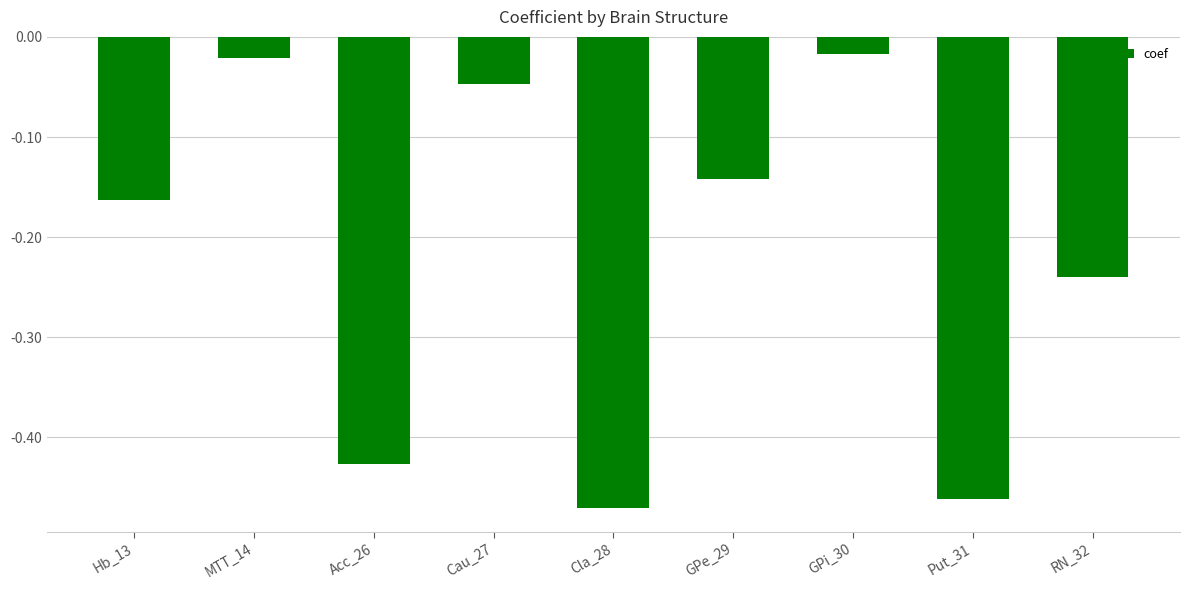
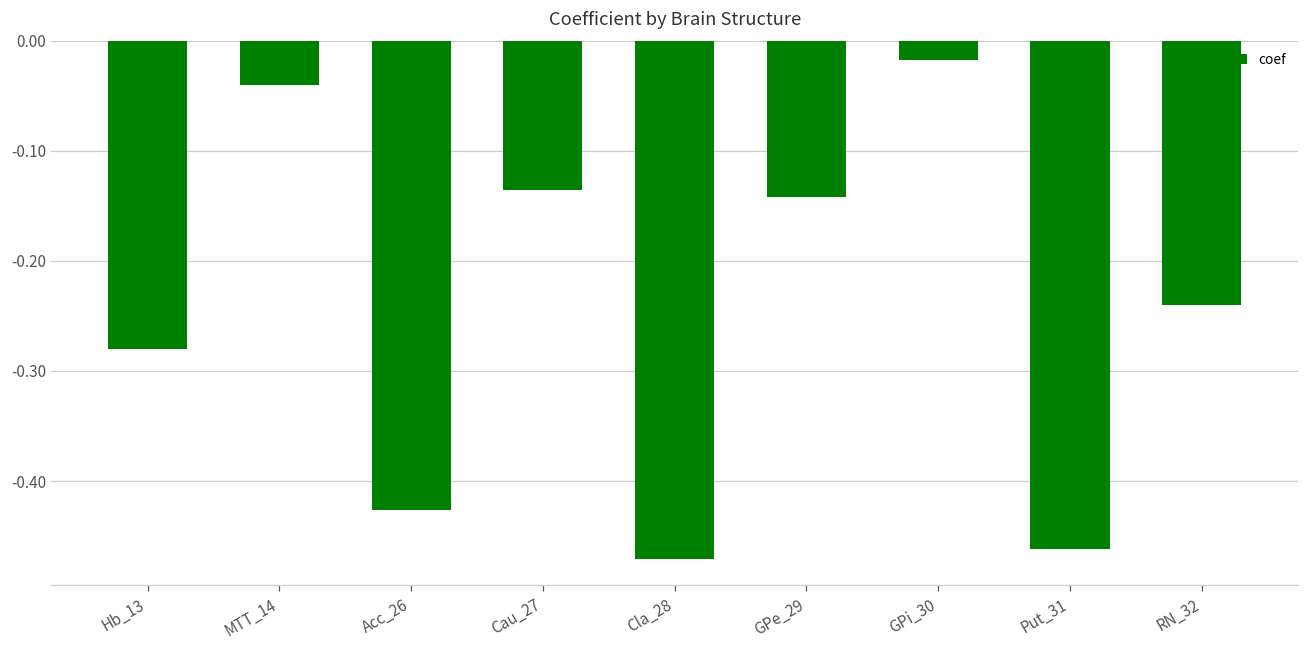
Hb_13: -0.163 -> -0.280
MTT_14: -0.021 -> -0.040
Cau_27: -0.047 -> -0.136
